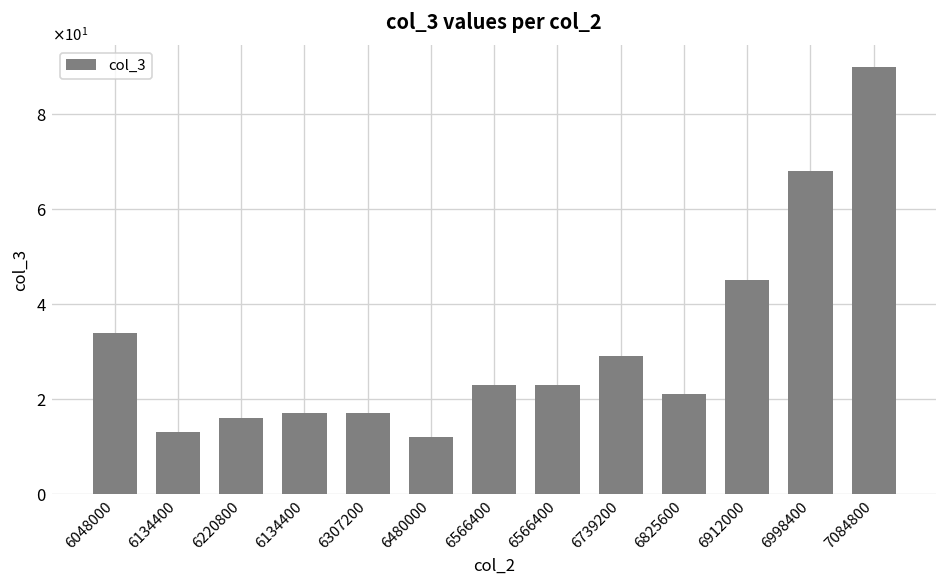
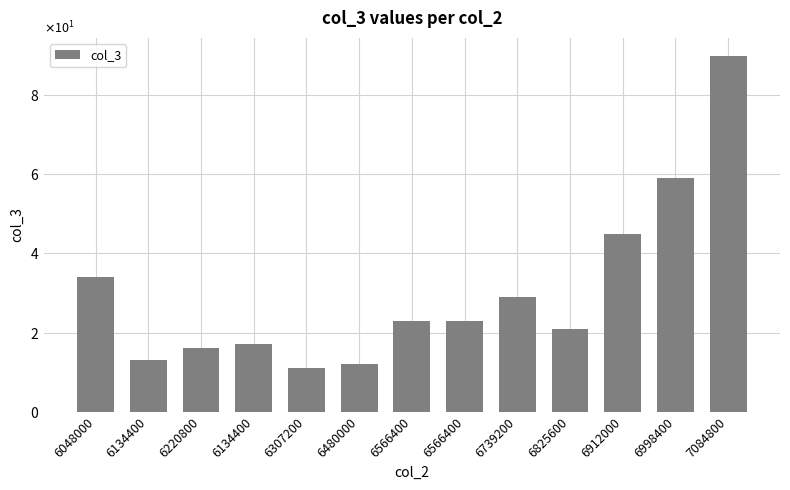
6307200: 17 -> 11
6998400: 68 -> 59
